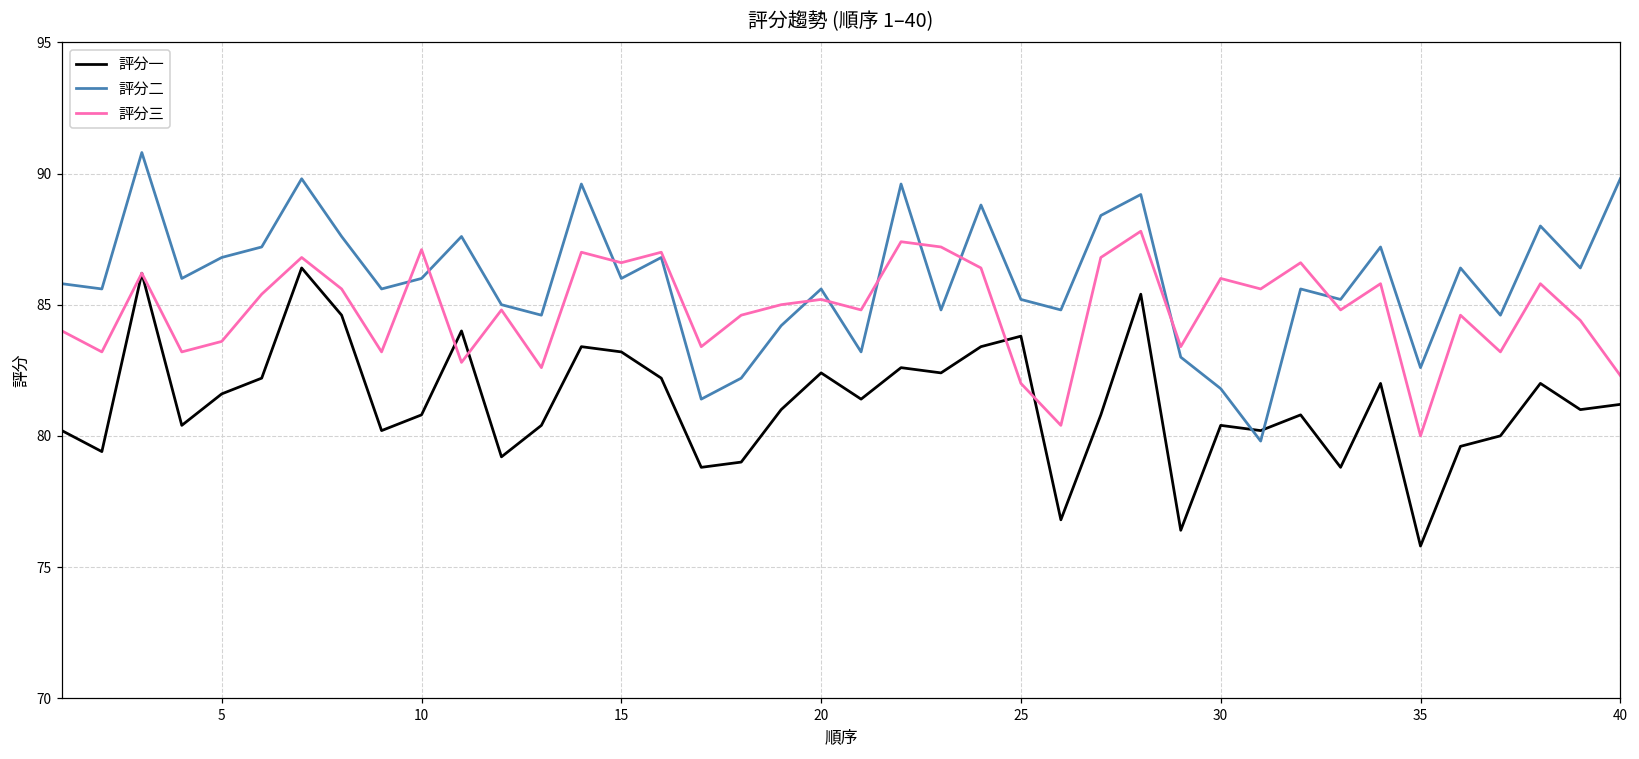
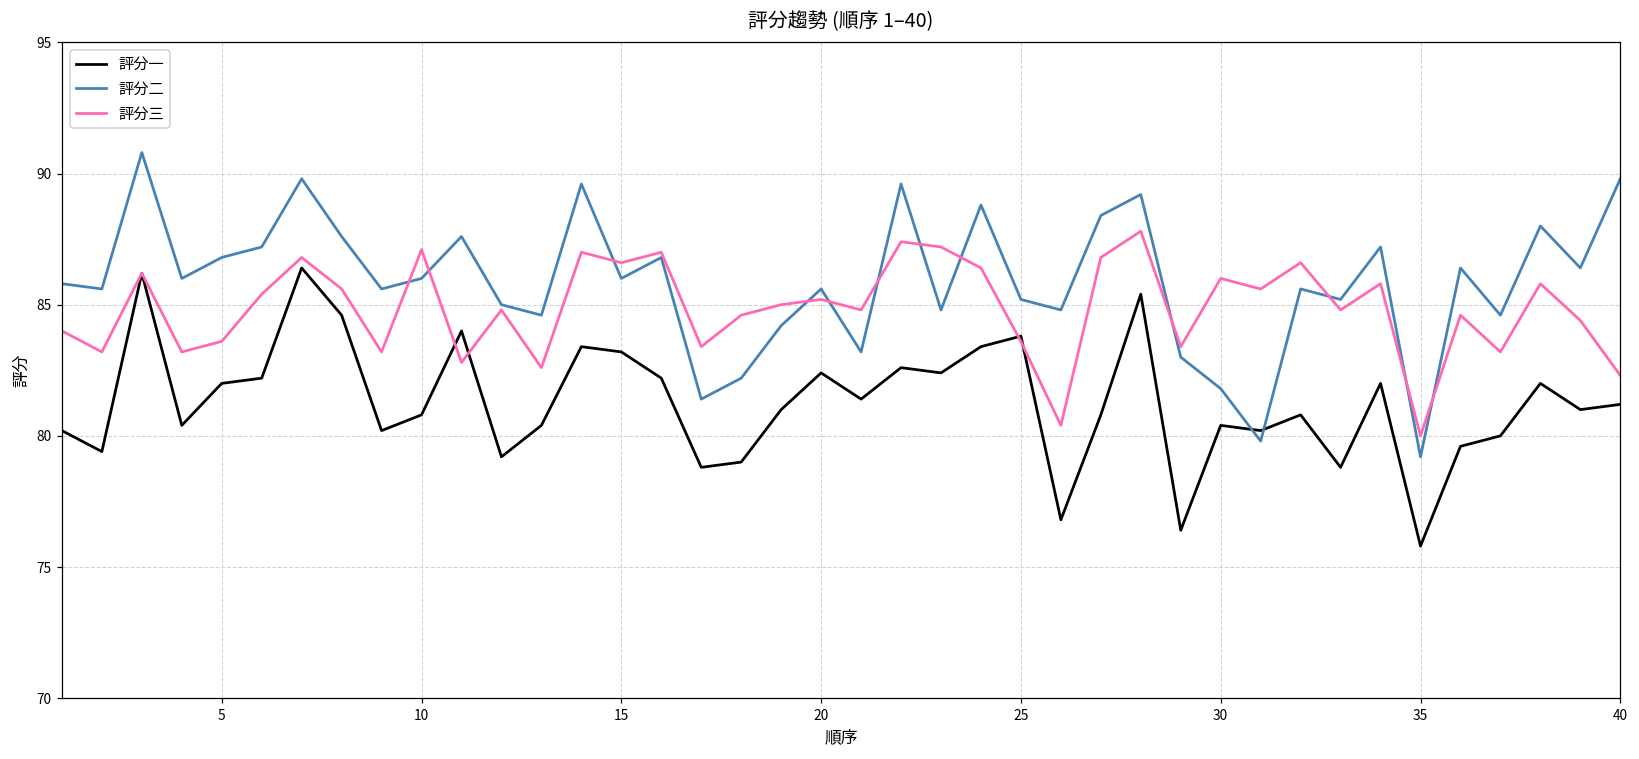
評分一, 5: 81.6 -> 82.0
評分三, 25: 82.0 -> 83.6
評分二, 35: 82.6 -> 79.2
